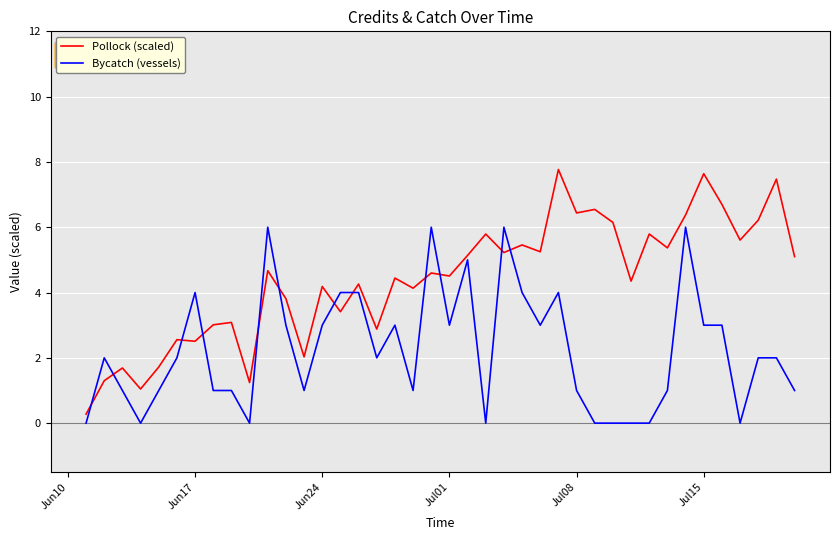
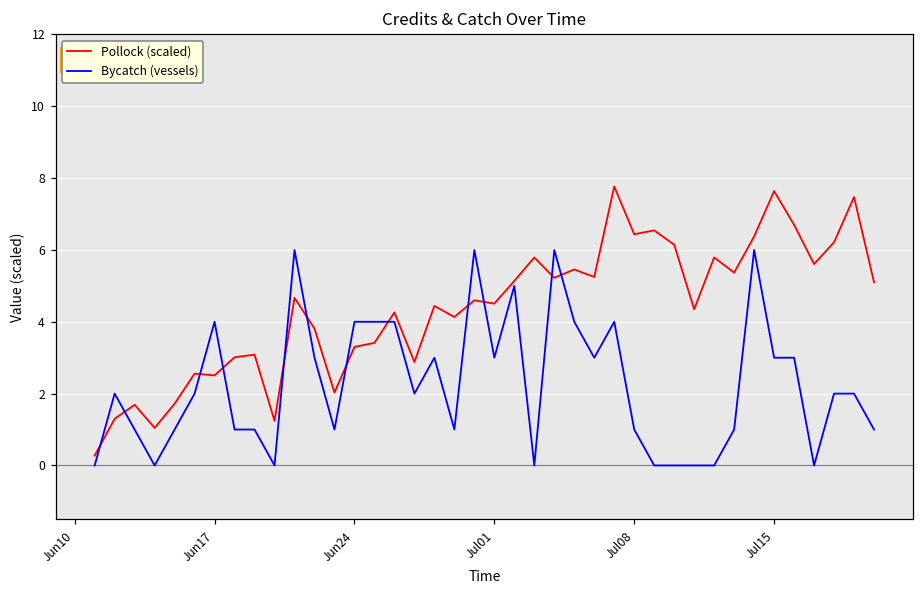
Pollock (scaled), Jun24: 4.2 -> 3.3
Bycatch (vessels), Jun24: 3 -> 4
